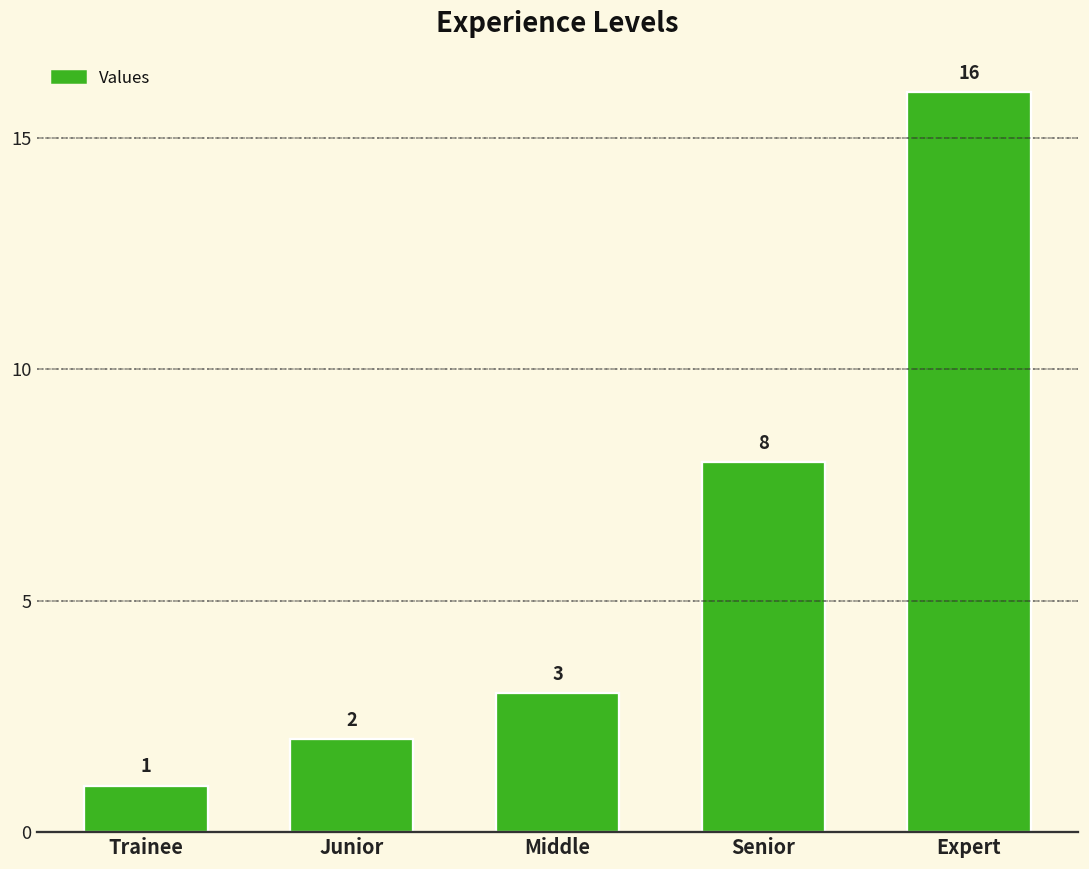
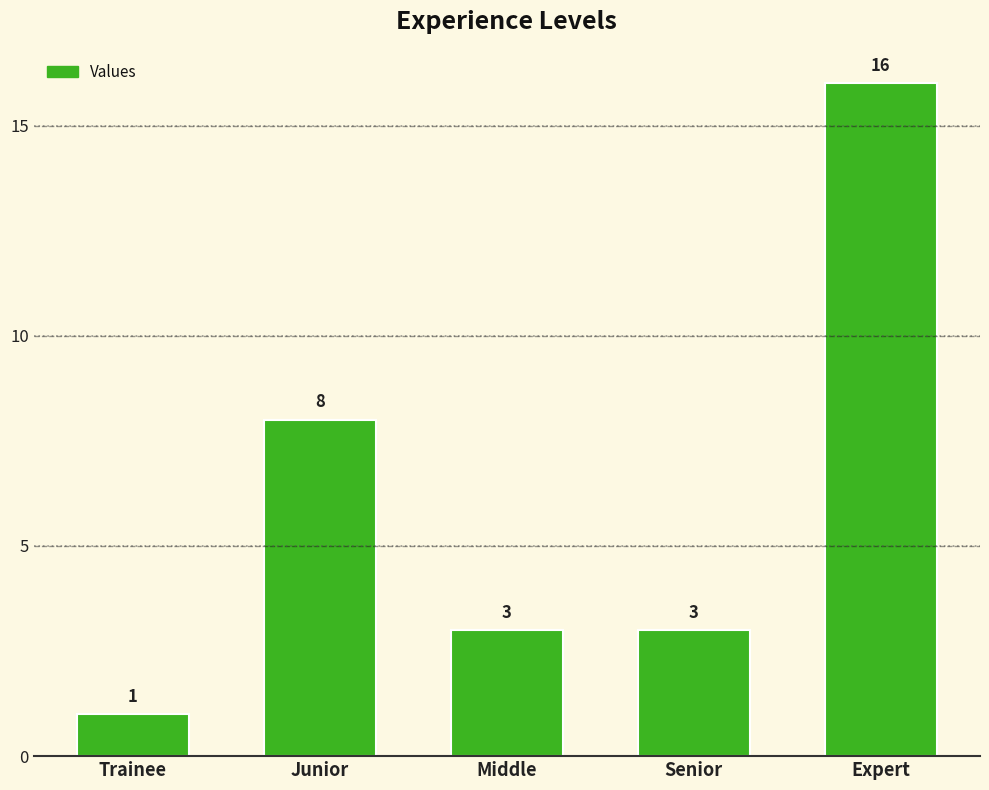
Junior: 2 -> 8
Senior: 8 -> 3
